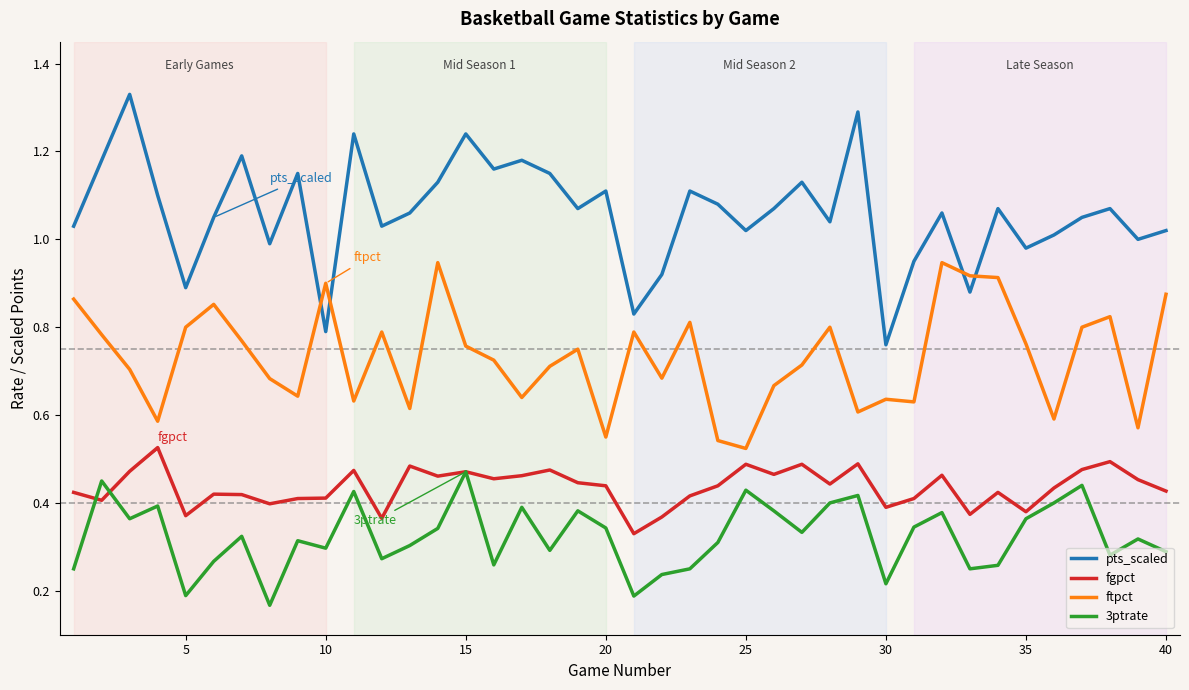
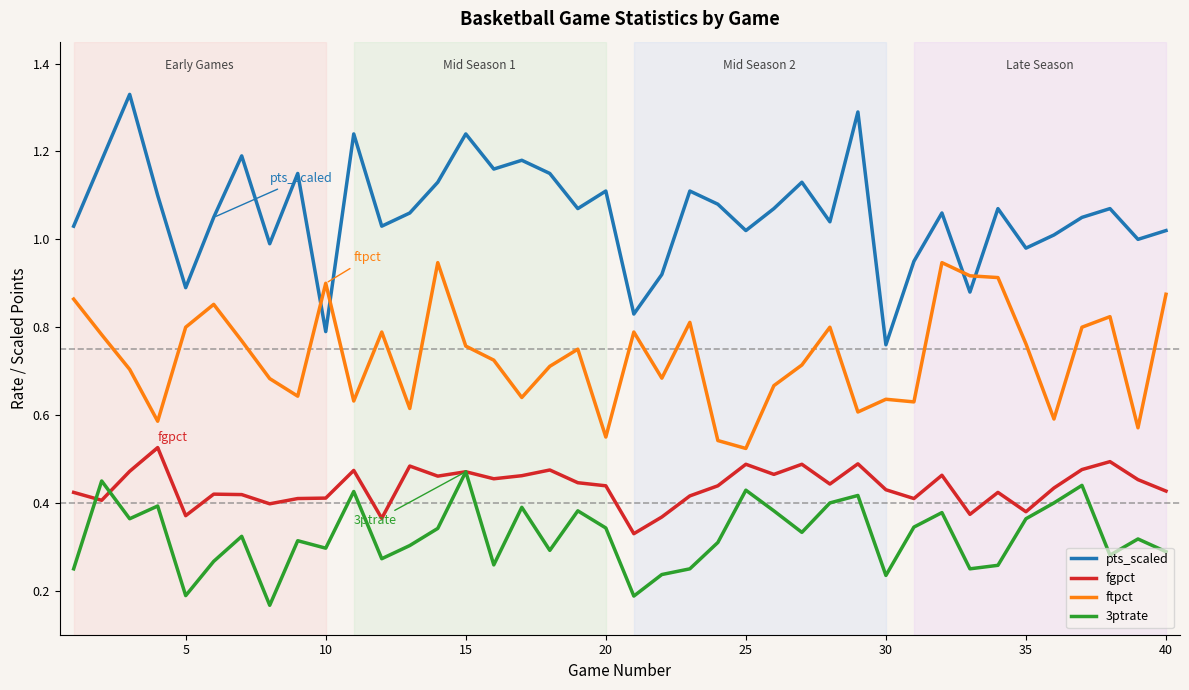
fgpct, 30: 0.39 -> 0.43
3ptrate, 30: 0.22 -> 0.24
